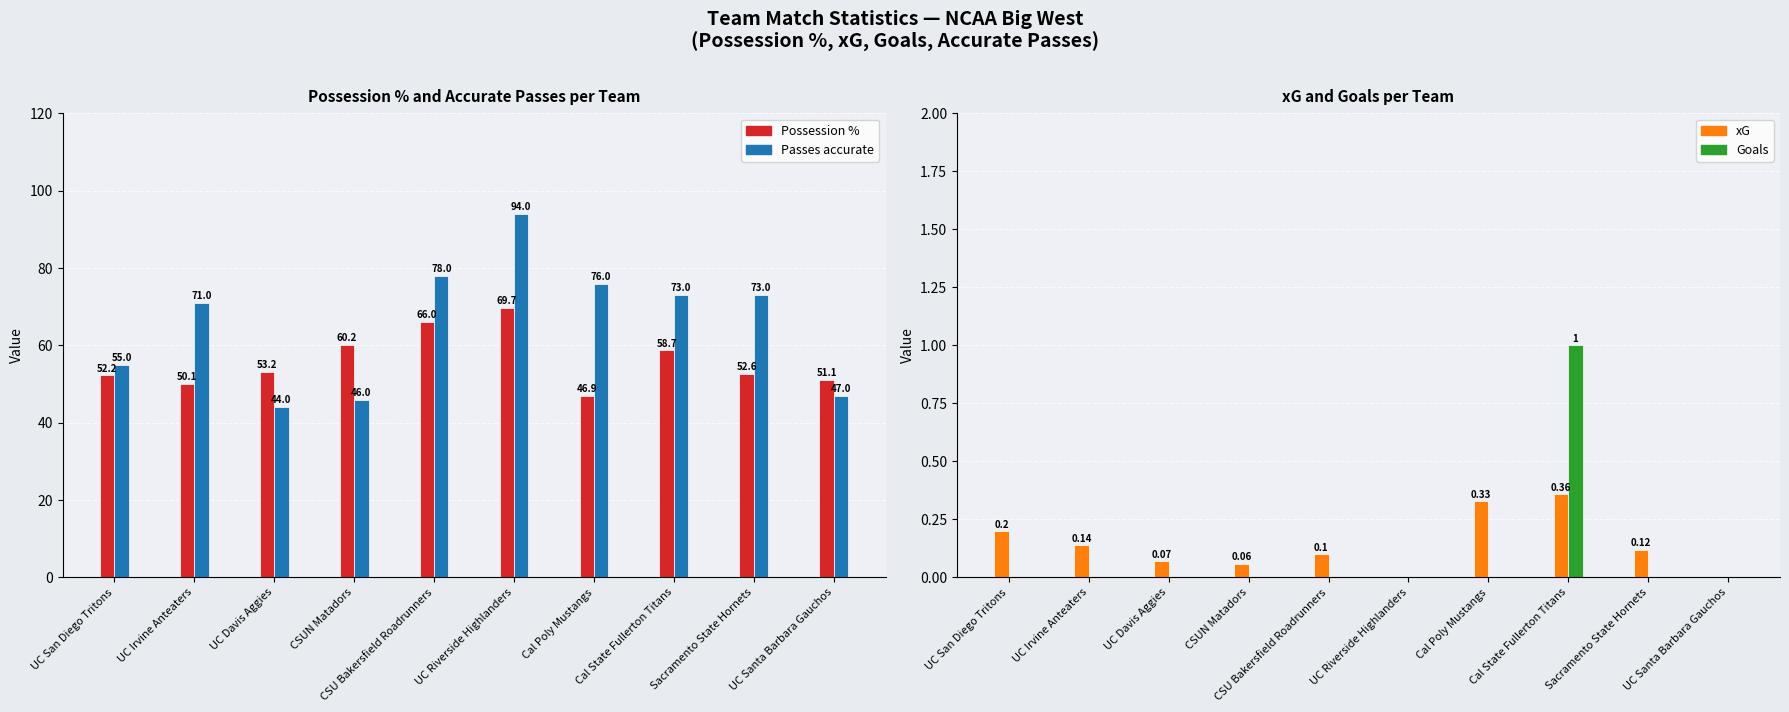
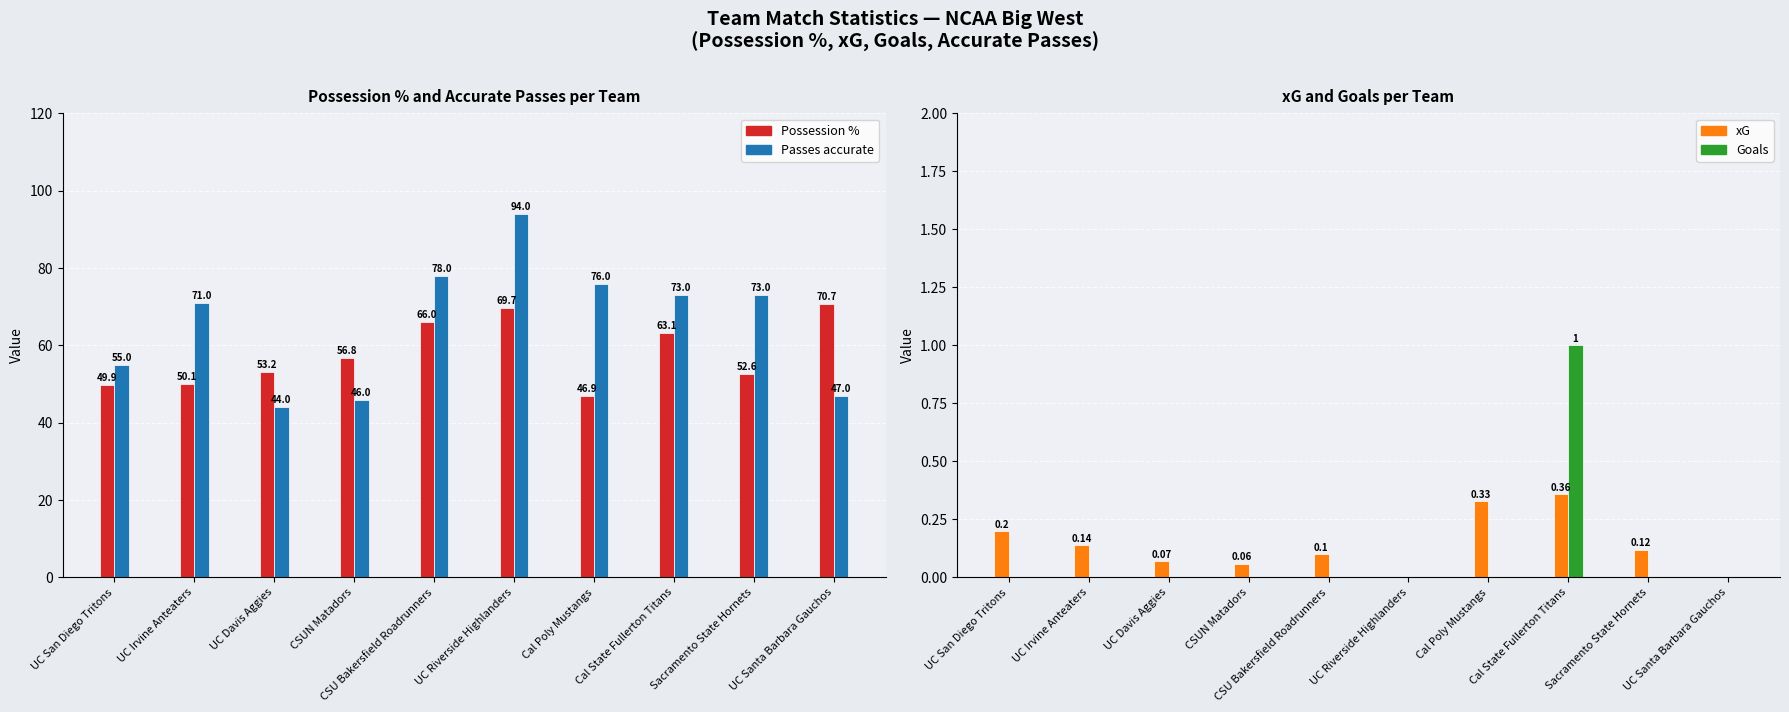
Possession % and Accurate Passes per Team, Possession %, UC San Diego Tritons: 52.2 -> 49.9
Possession % and Accurate Passes per Team, Possession %, CSUN Matadors: 60.2 -> 56.8
Possession % and Accurate Passes per Team, Possession %, Cal State Fullerton Titans: 58.7 -> 63.1
Possession % and Accurate Passes per Team, Possession %, UC Santa Barbara Gauchos: 51.1 -> 70.7
